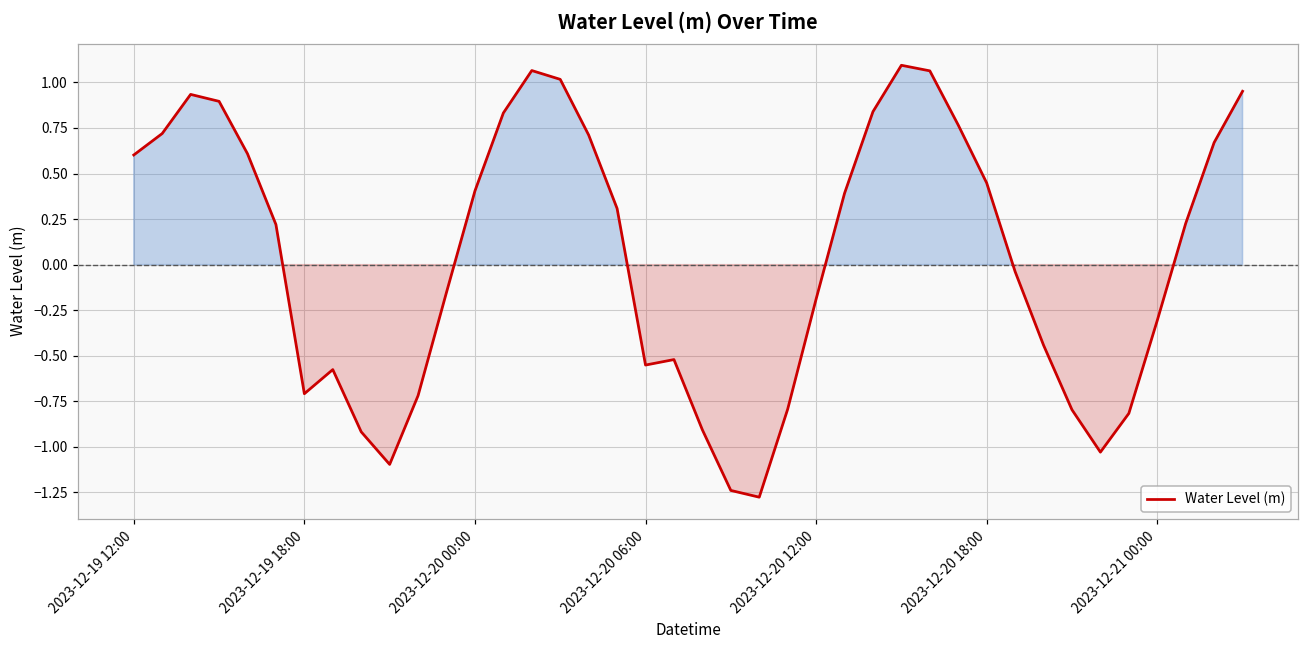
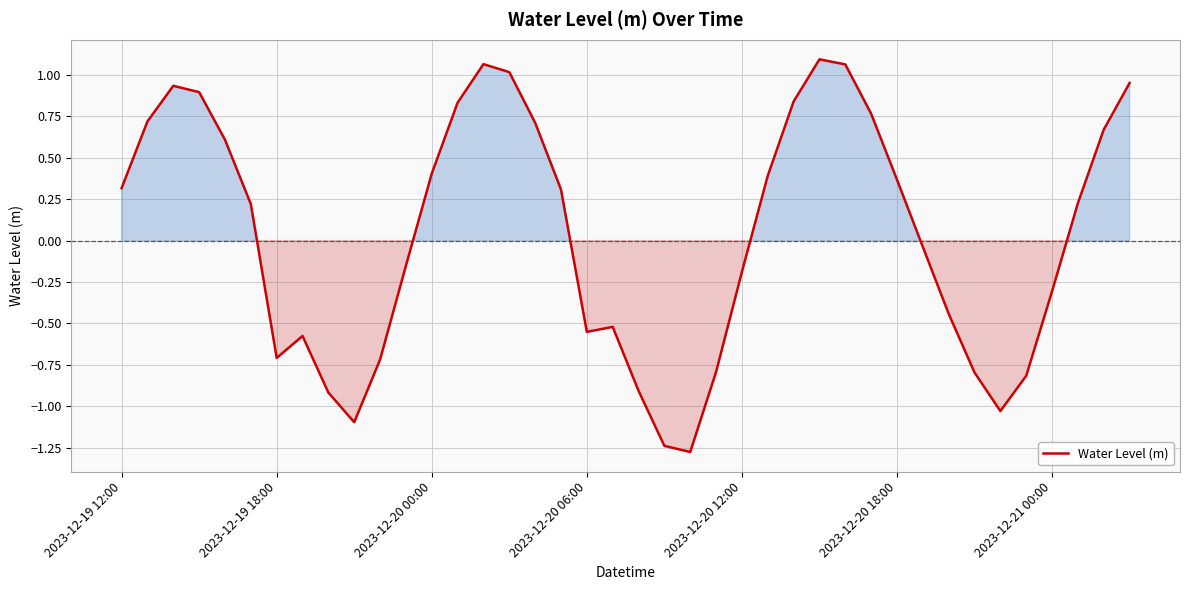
2023-12-19 12:00: 0.60 -> 0.32
2023-12-20 18:00: 0.45 -> 0.37
